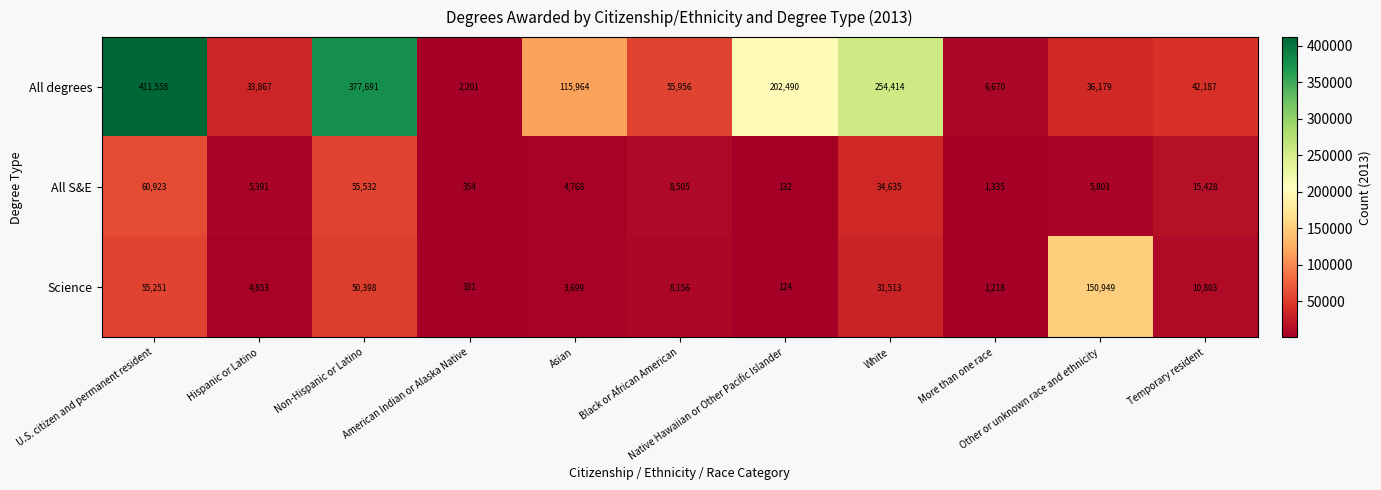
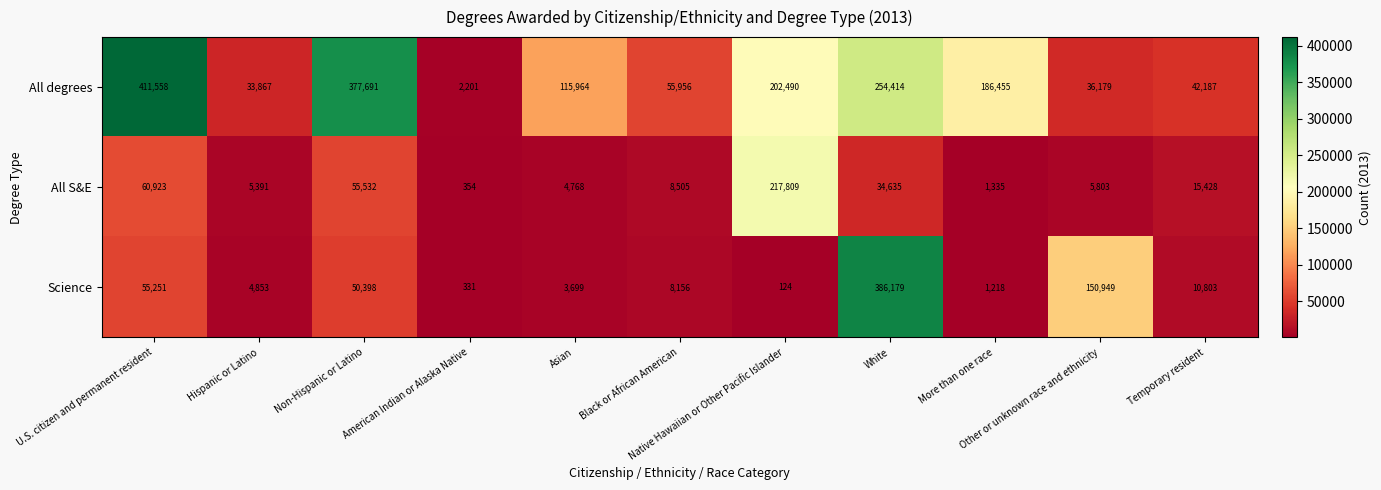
All degrees, More than one race: 6,670 -> 186,455
All S&E, Native Hawaiian or Other Pacific Islander: 132 -> 217,809
Science, White: 31,513 -> 386,179
